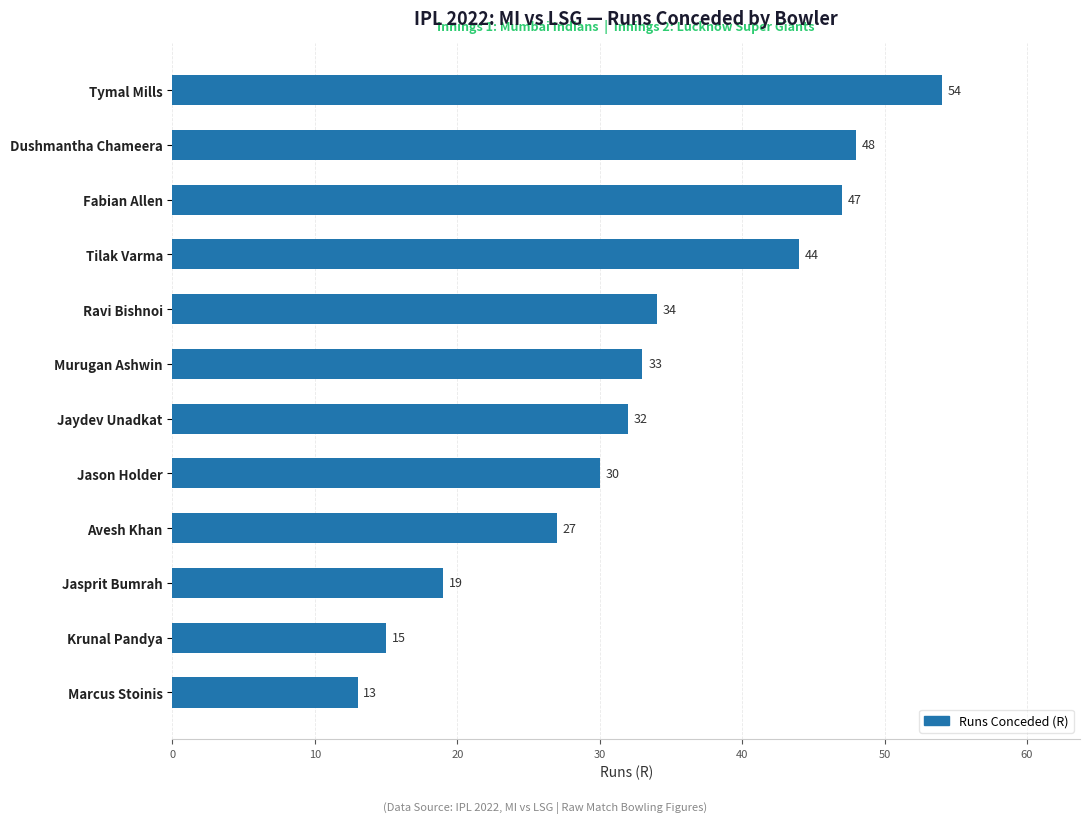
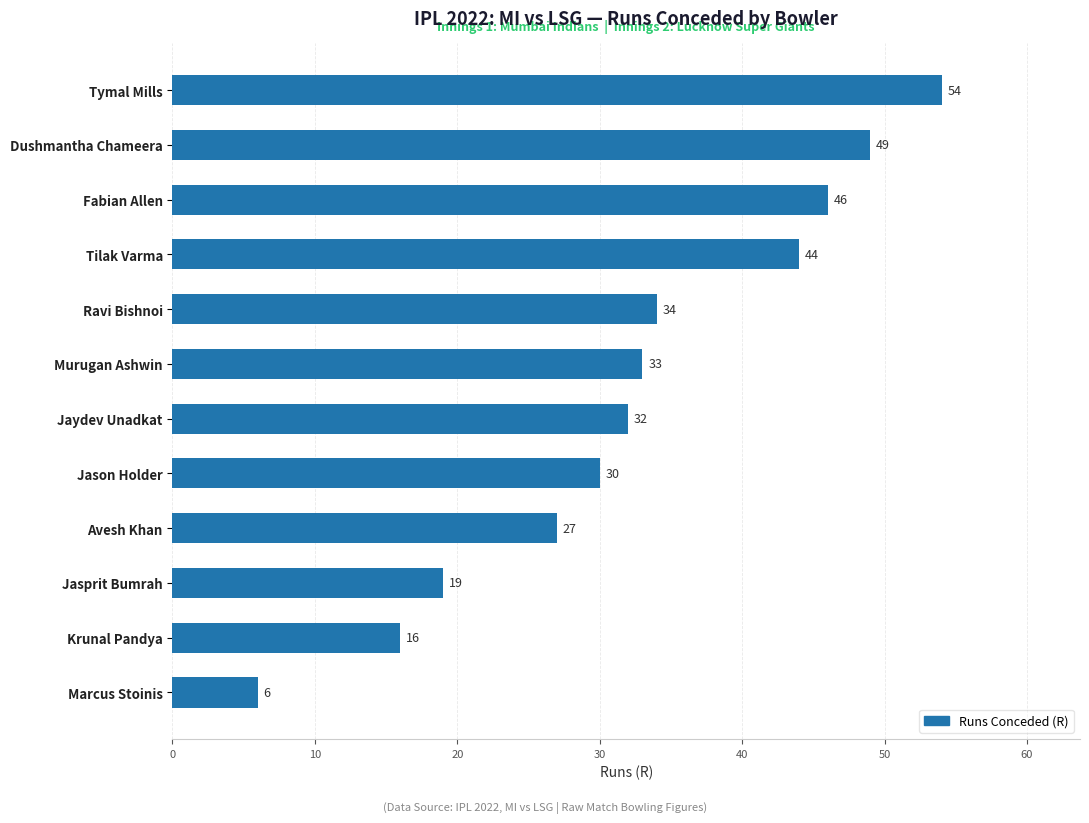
Dushmantha Chameera: 48 -> 49
Fabian Allen: 47 -> 46
Krunal Pandya: 15 -> 16
Marcus Stoinis: 13 -> 6
